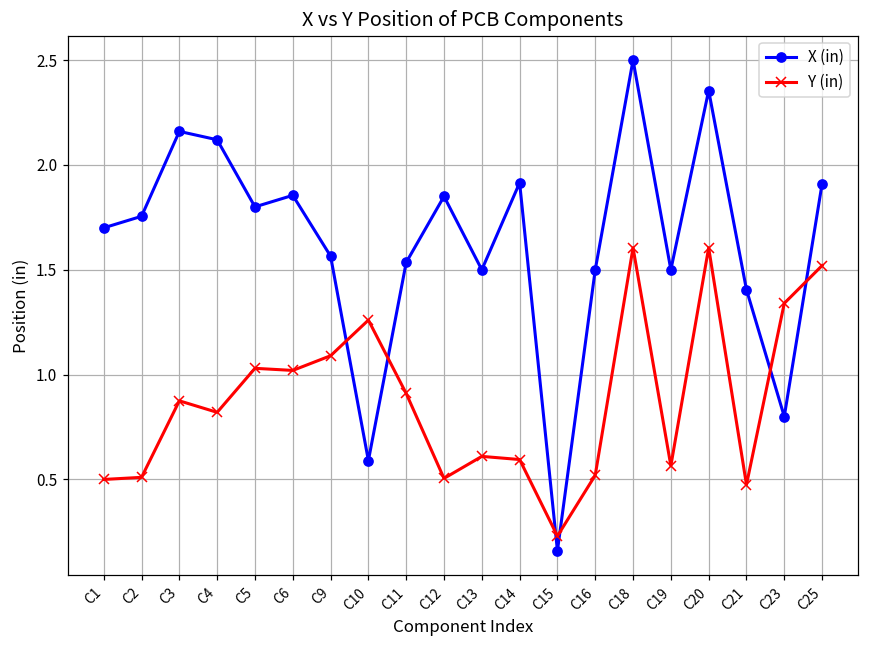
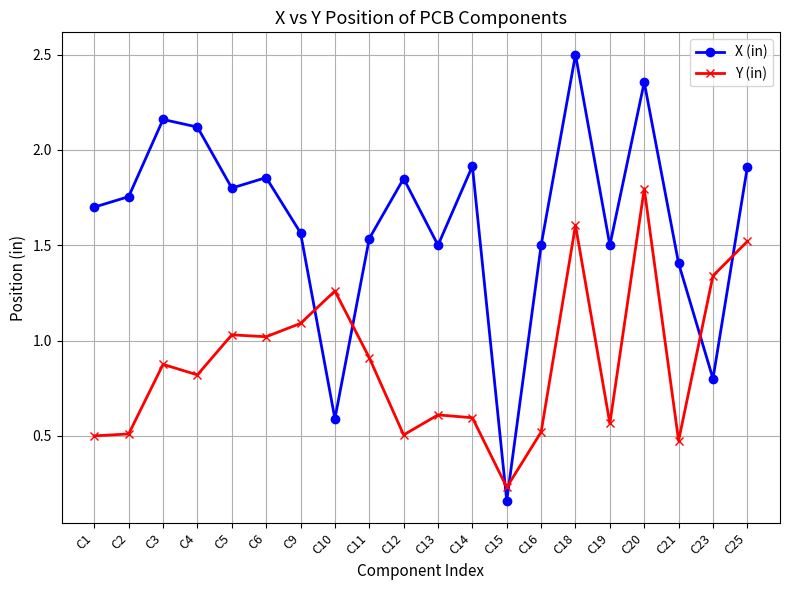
Y (in), C20: 1.61 -> 1.80
